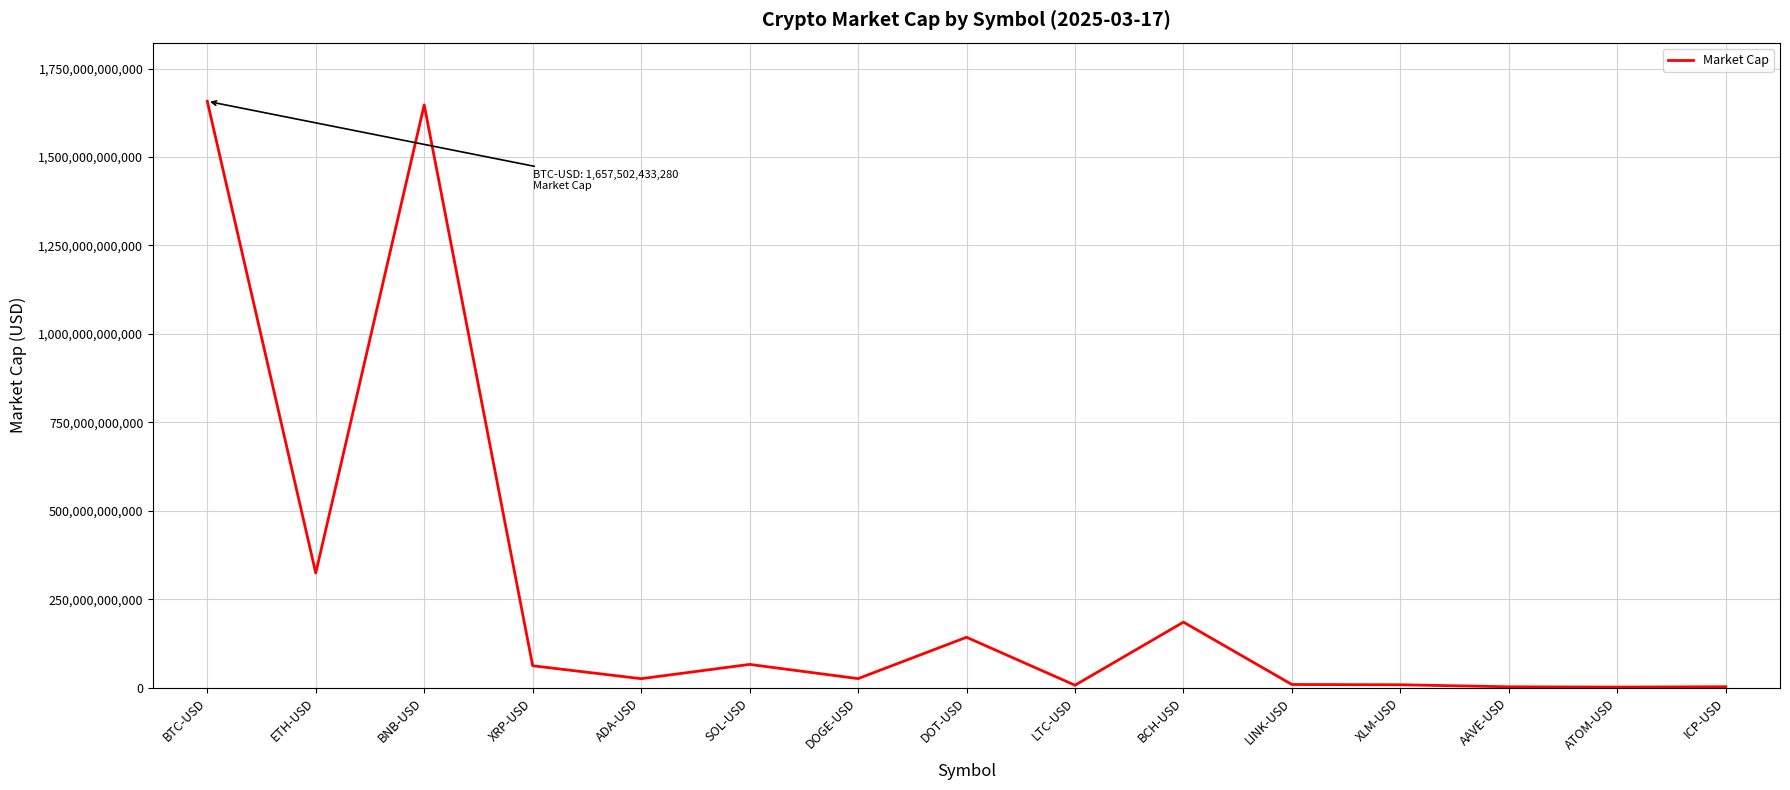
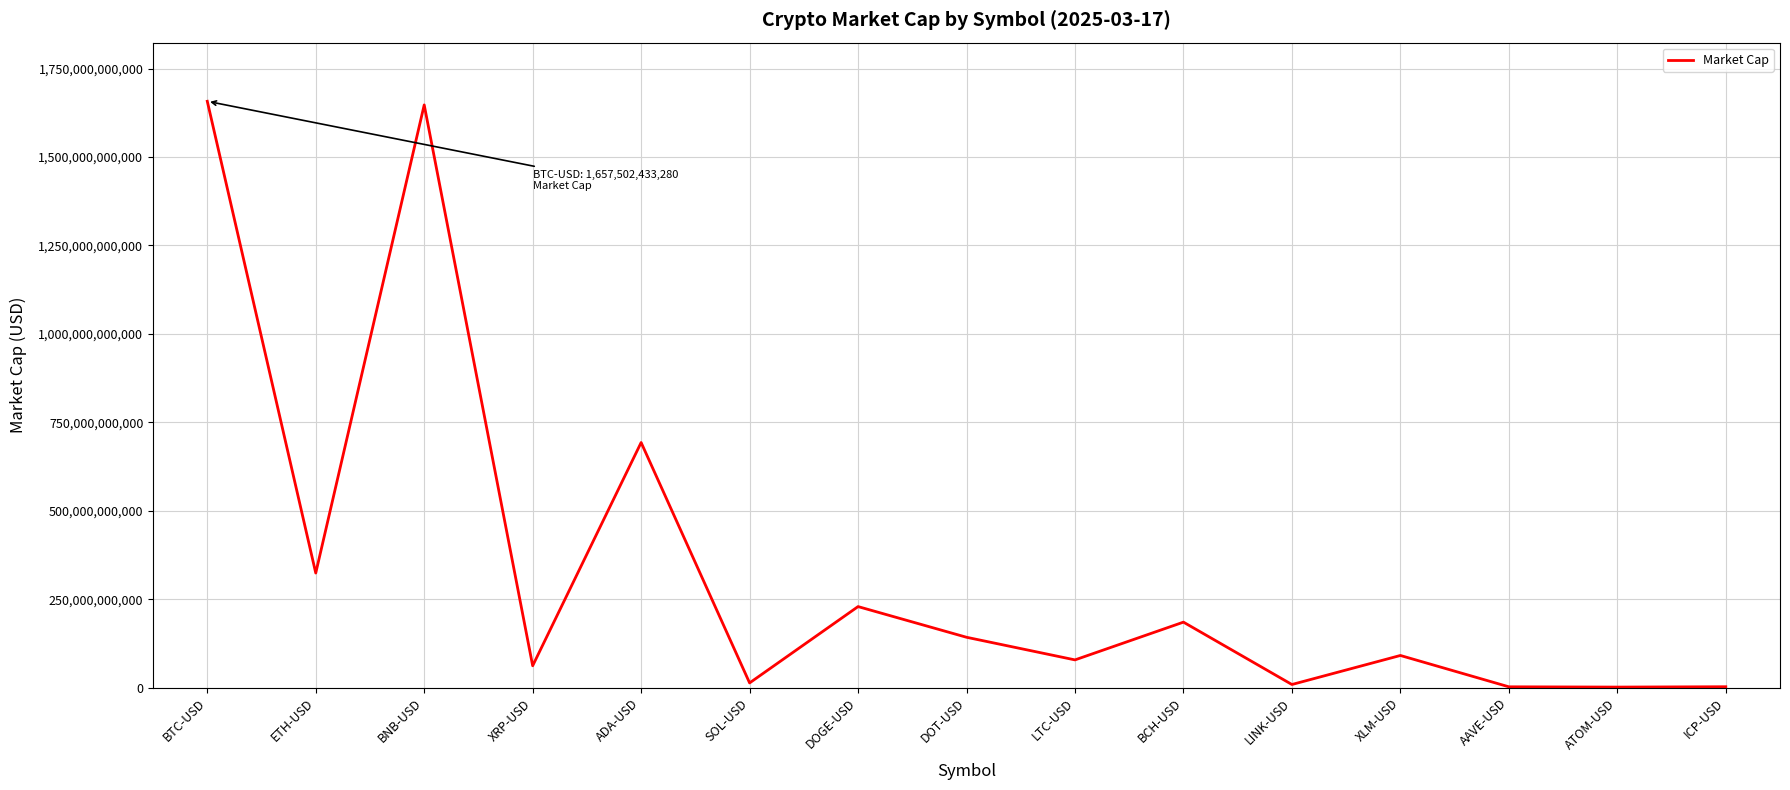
ADA-USD: 30,000,000,000 -> 690,000,000,000
SOL-USD: 70,000,000,000 -> 10,000,000,000
DOGE-USD: 30,000,000,000 -> 230,000,000,000
LTC-USD: 10,000,000,000 -> 80,000,000,000
XLM-USD: 10,000,000,000 -> 90,000,000,000
